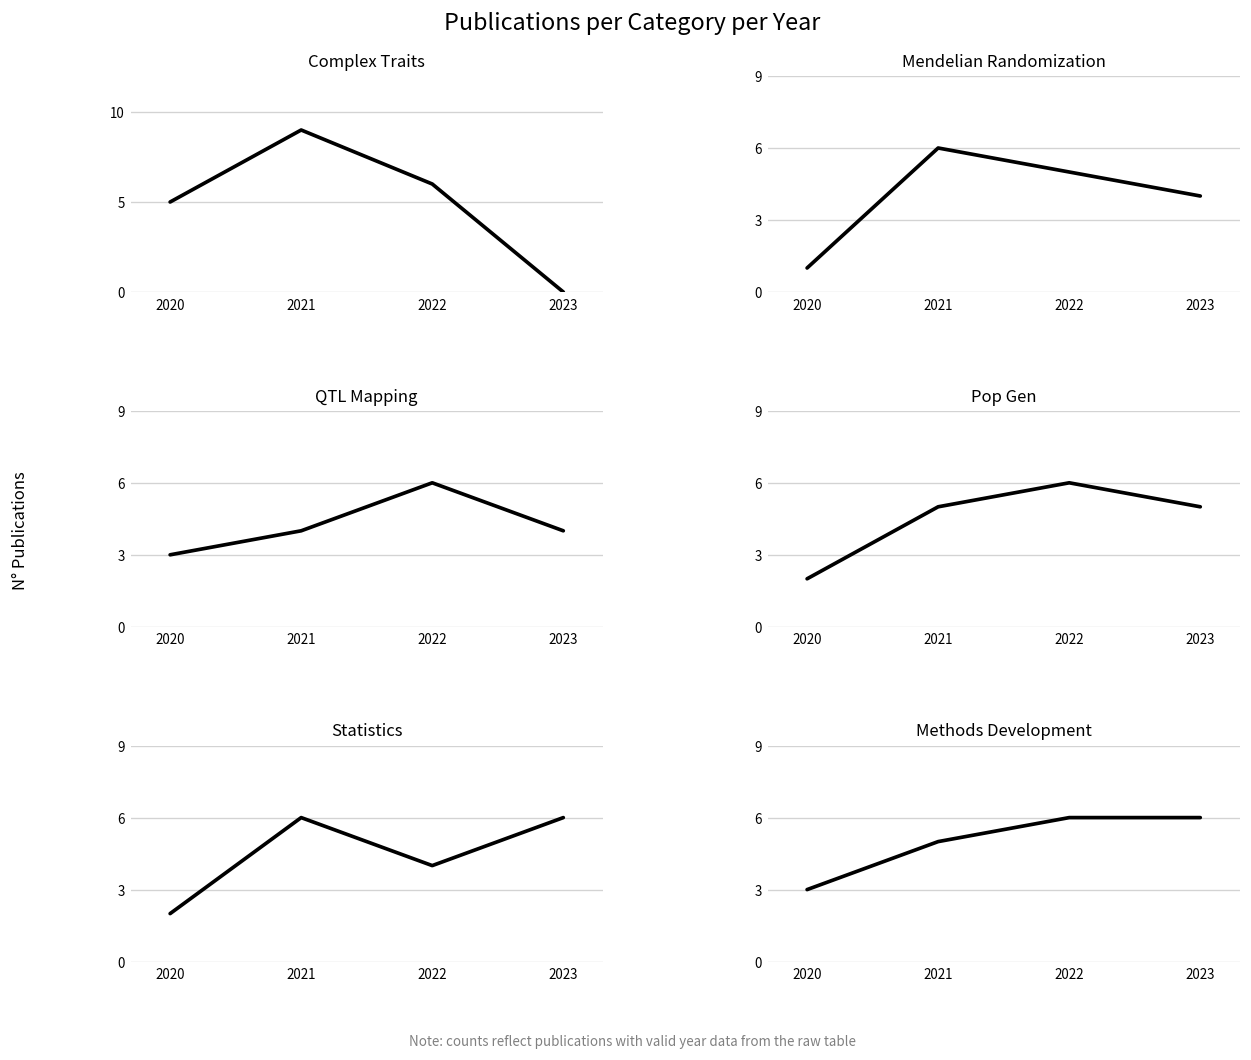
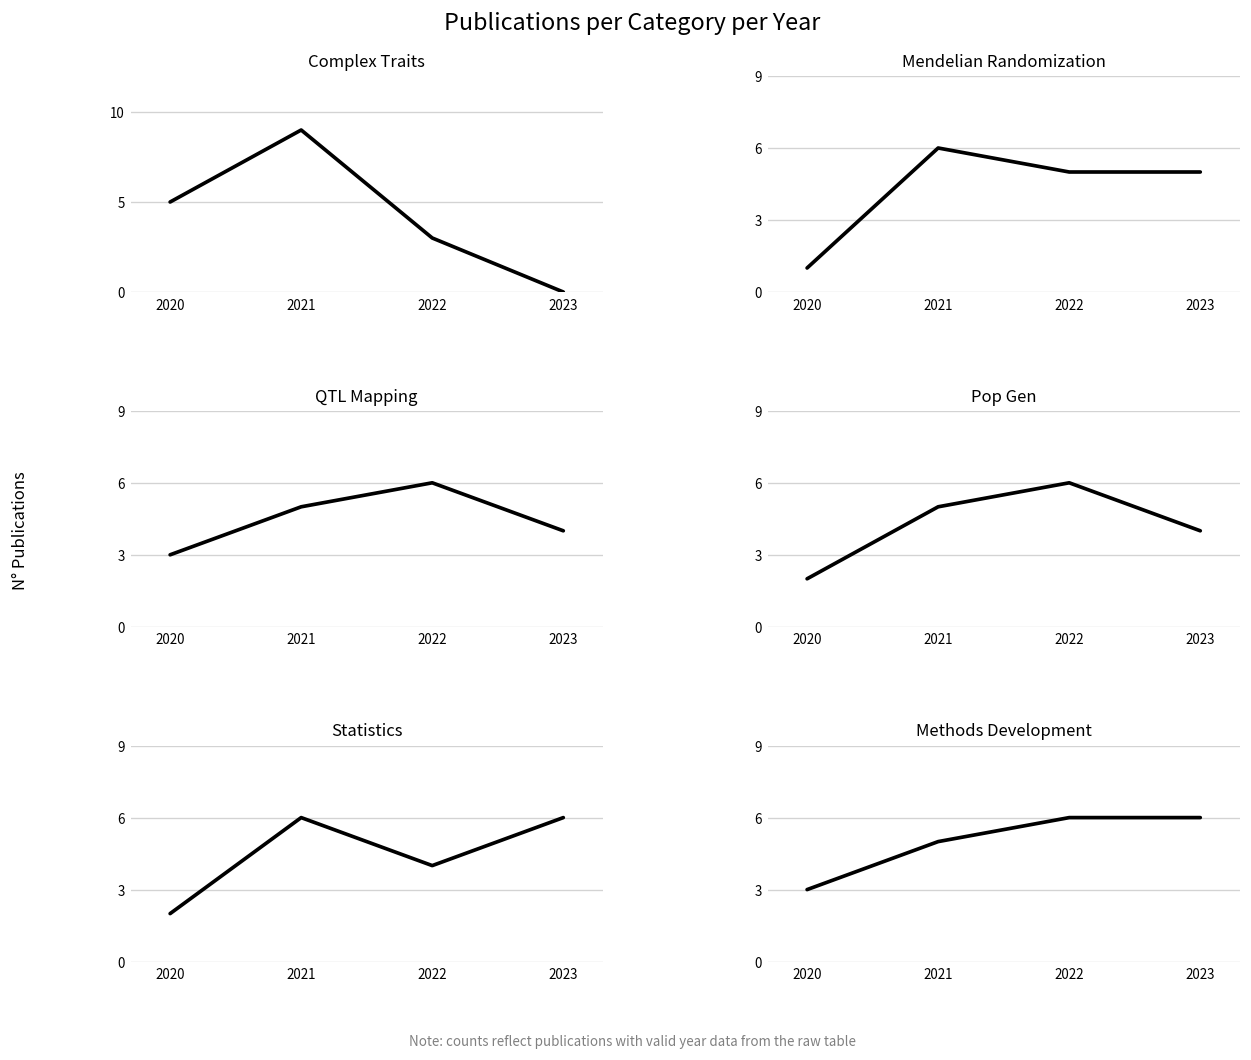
Complex Traits, 2022: 6 -> 3
Mendelian Randomization, 2023: 4 -> 5
QTL Mapping, 2021: 4 -> 5
Pop Gen, 2023: 5 -> 4
